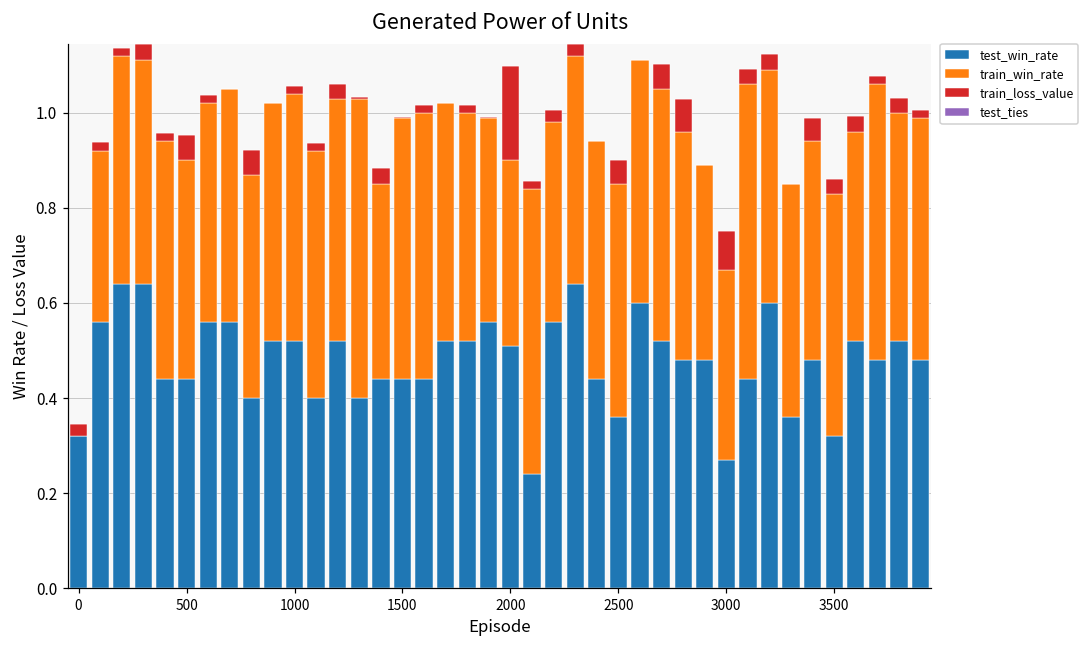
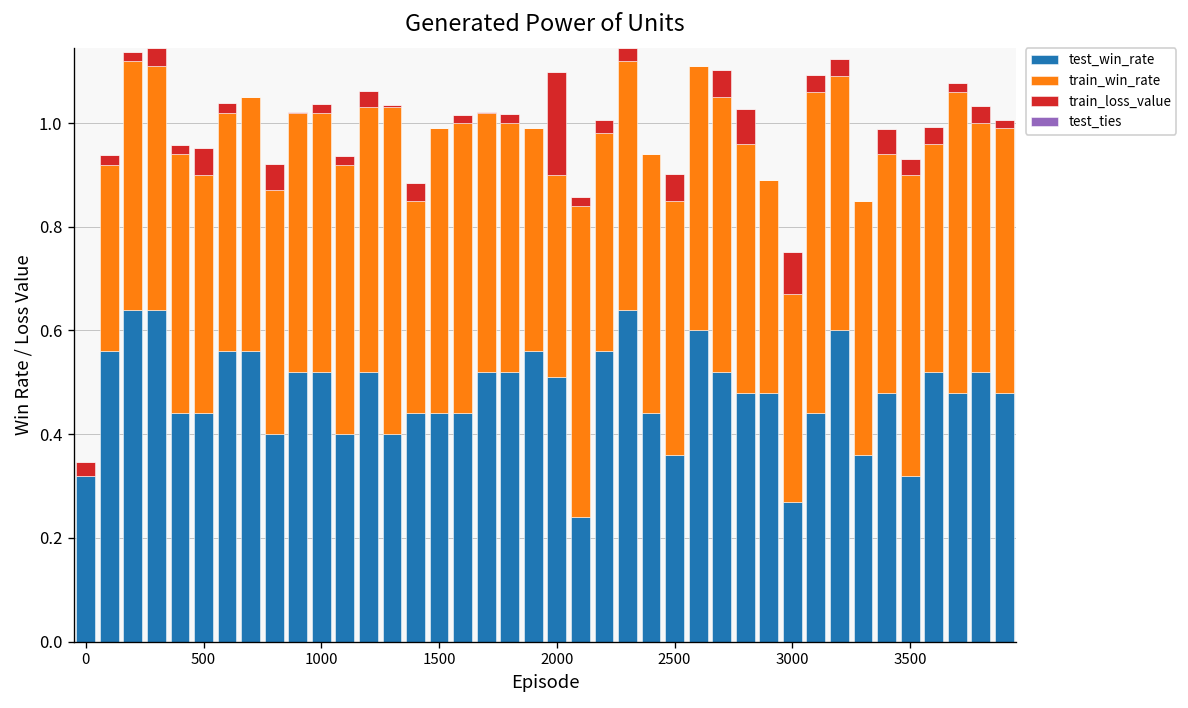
train_win_rate, 1000: 0.52 -> 0.50
train_win_rate, 3500: 0.51 -> 0.58
